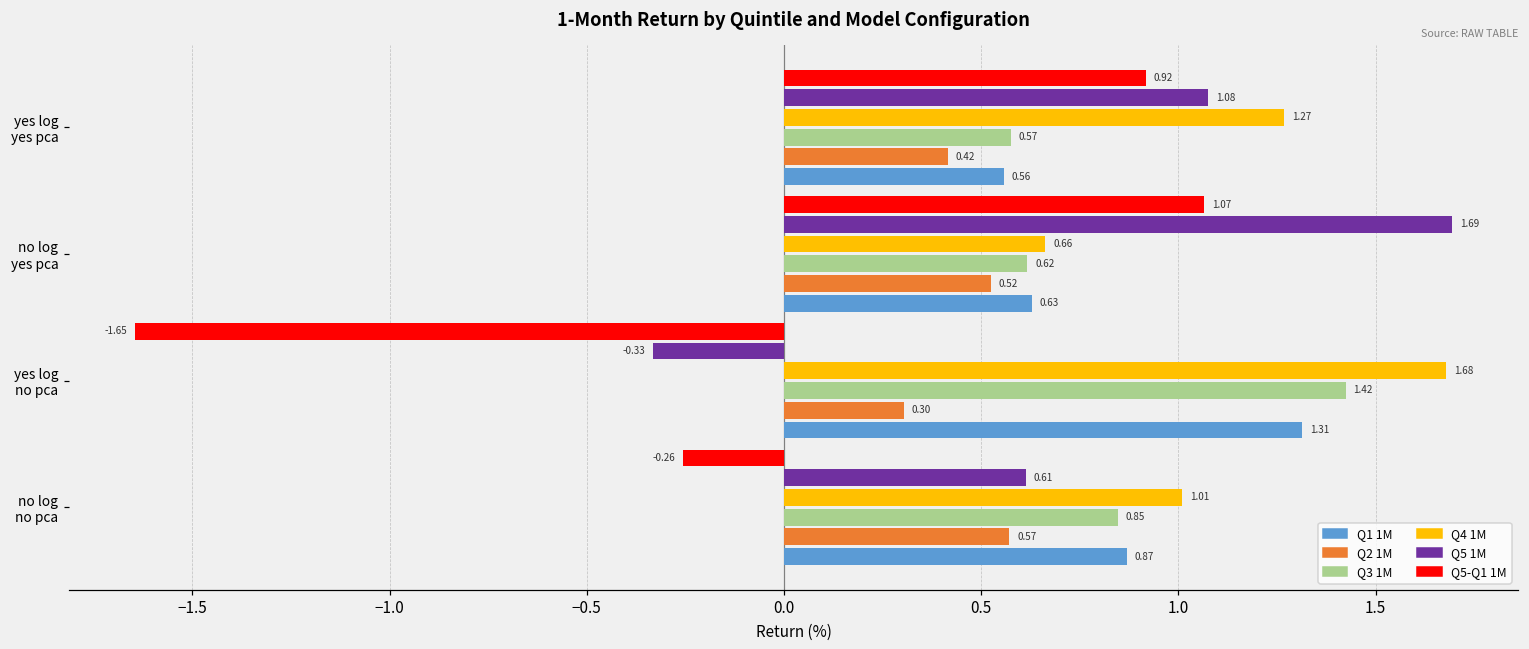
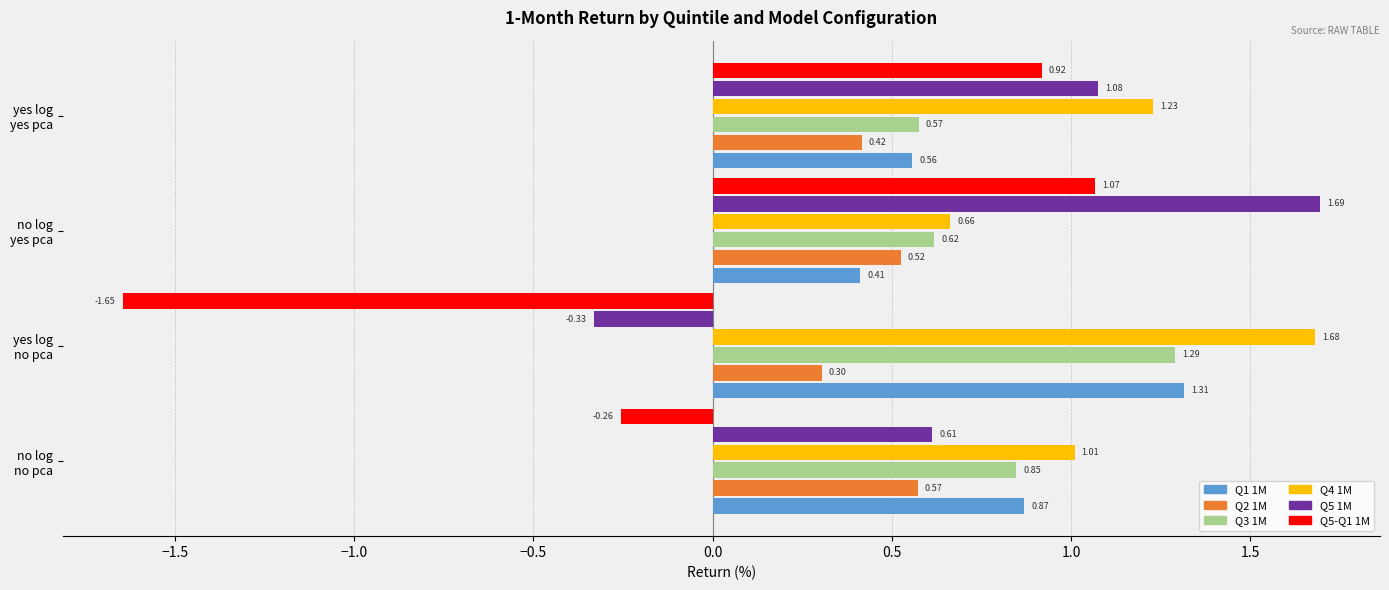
Q4 1M, yes log yes pca: 1.27 -> 1.23
Q1 1M, no log yes pca: 0.63 -> 0.41
Q3 1M, yes log no pca: 1.42 -> 1.29
